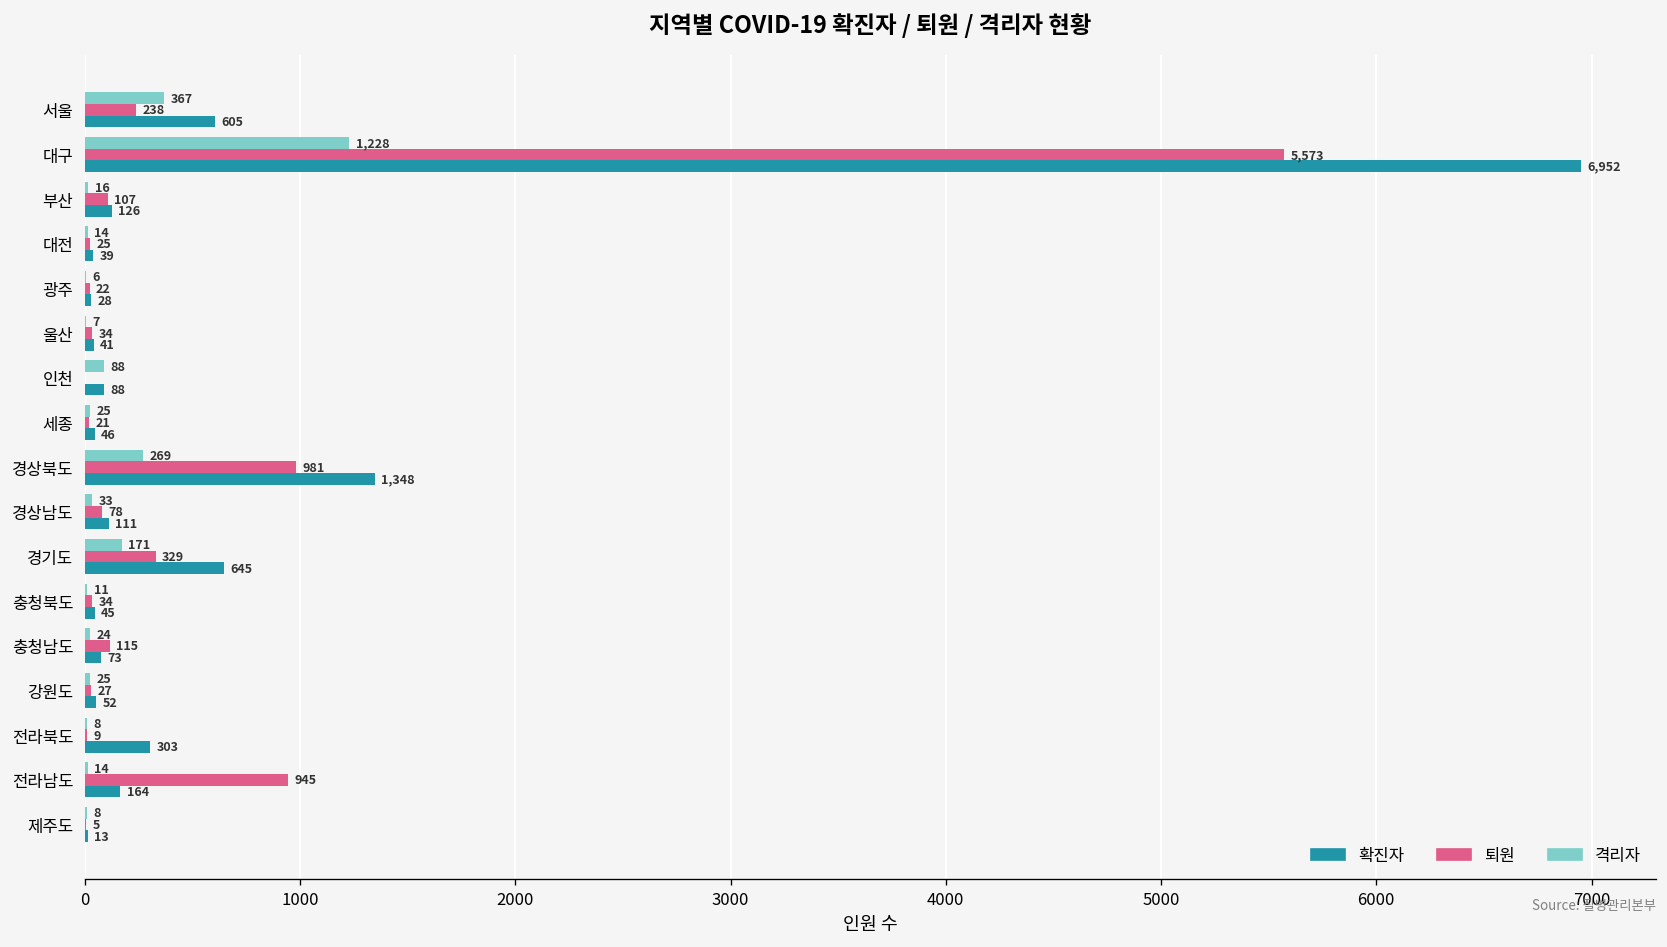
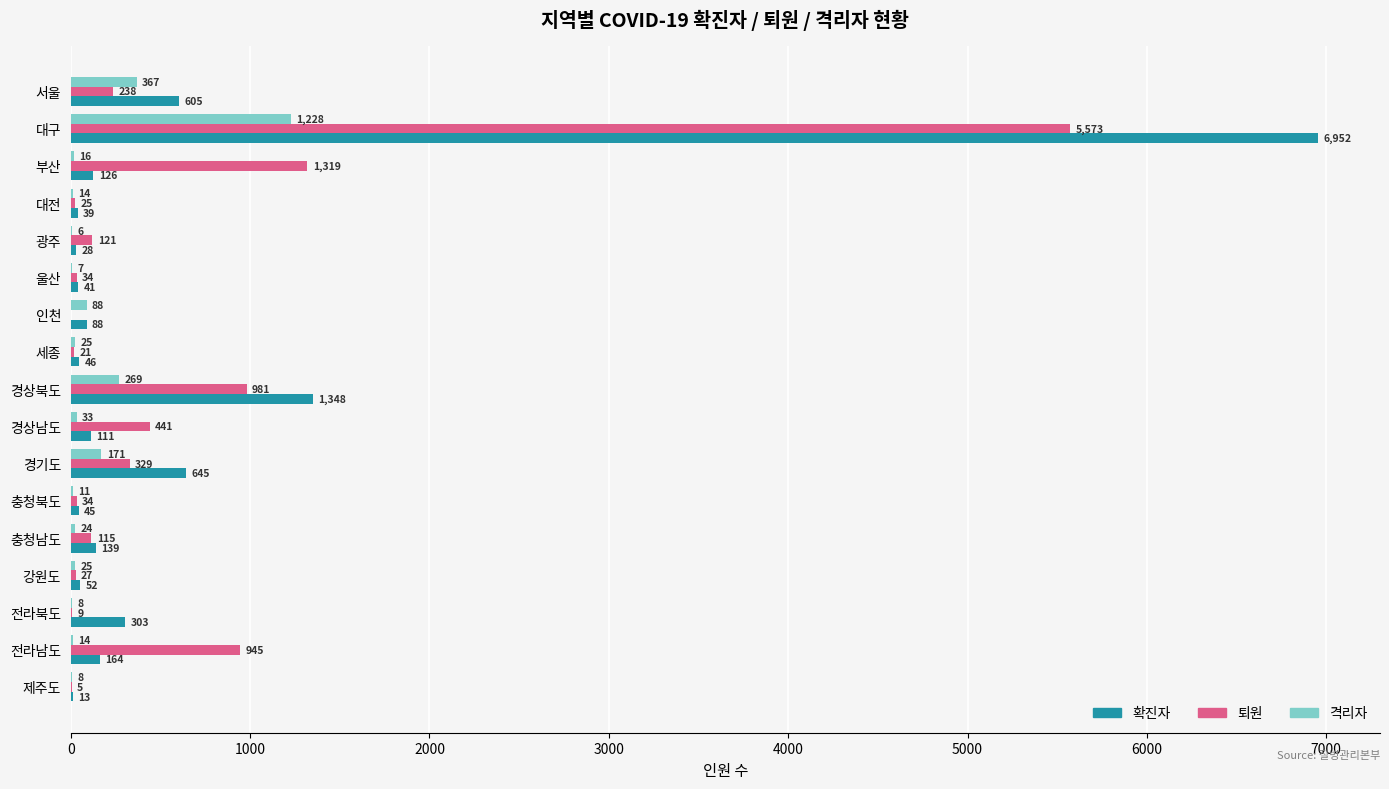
퇴원, 부산: 107 -> 1,319
퇴원, 광주: 22 -> 121
퇴원, 경상남도: 78 -> 441
확진자, 충청남도: 73 -> 139
